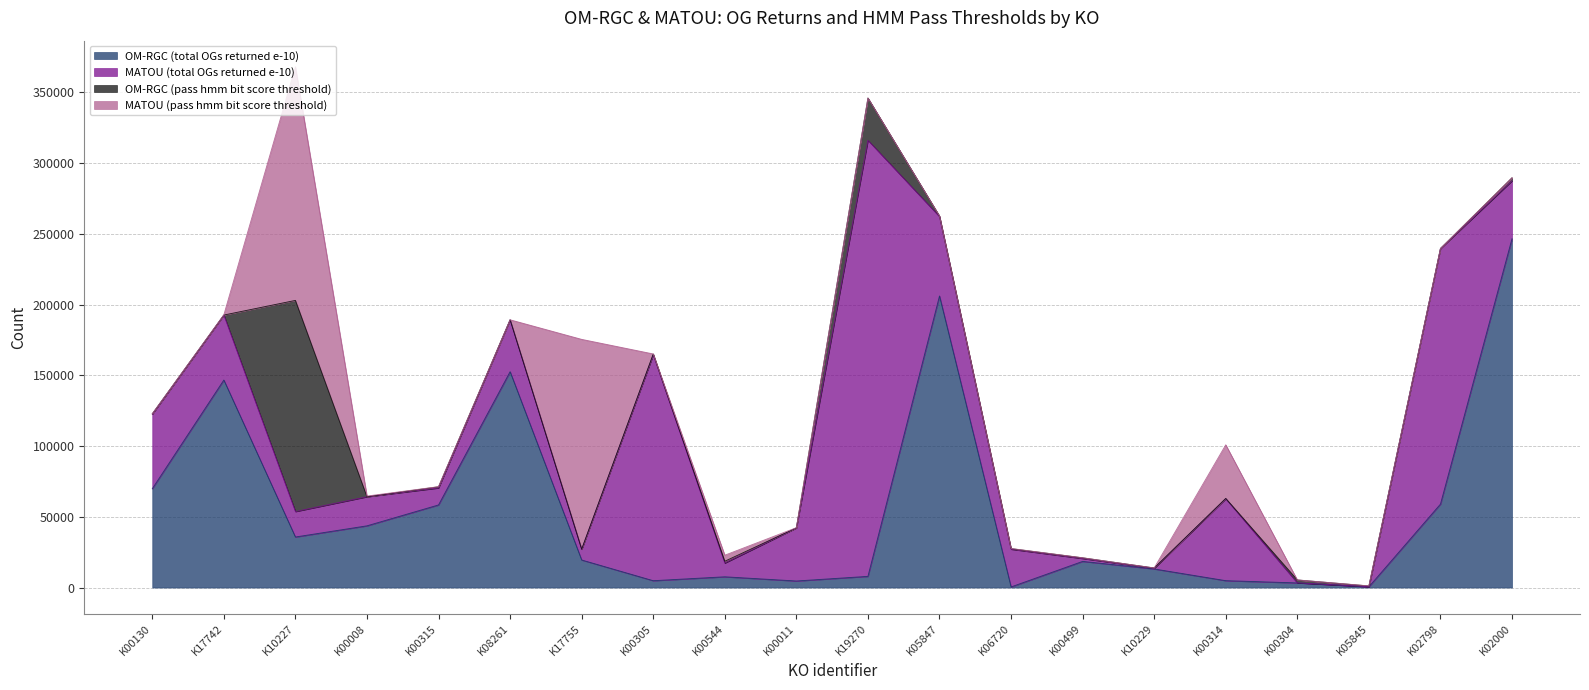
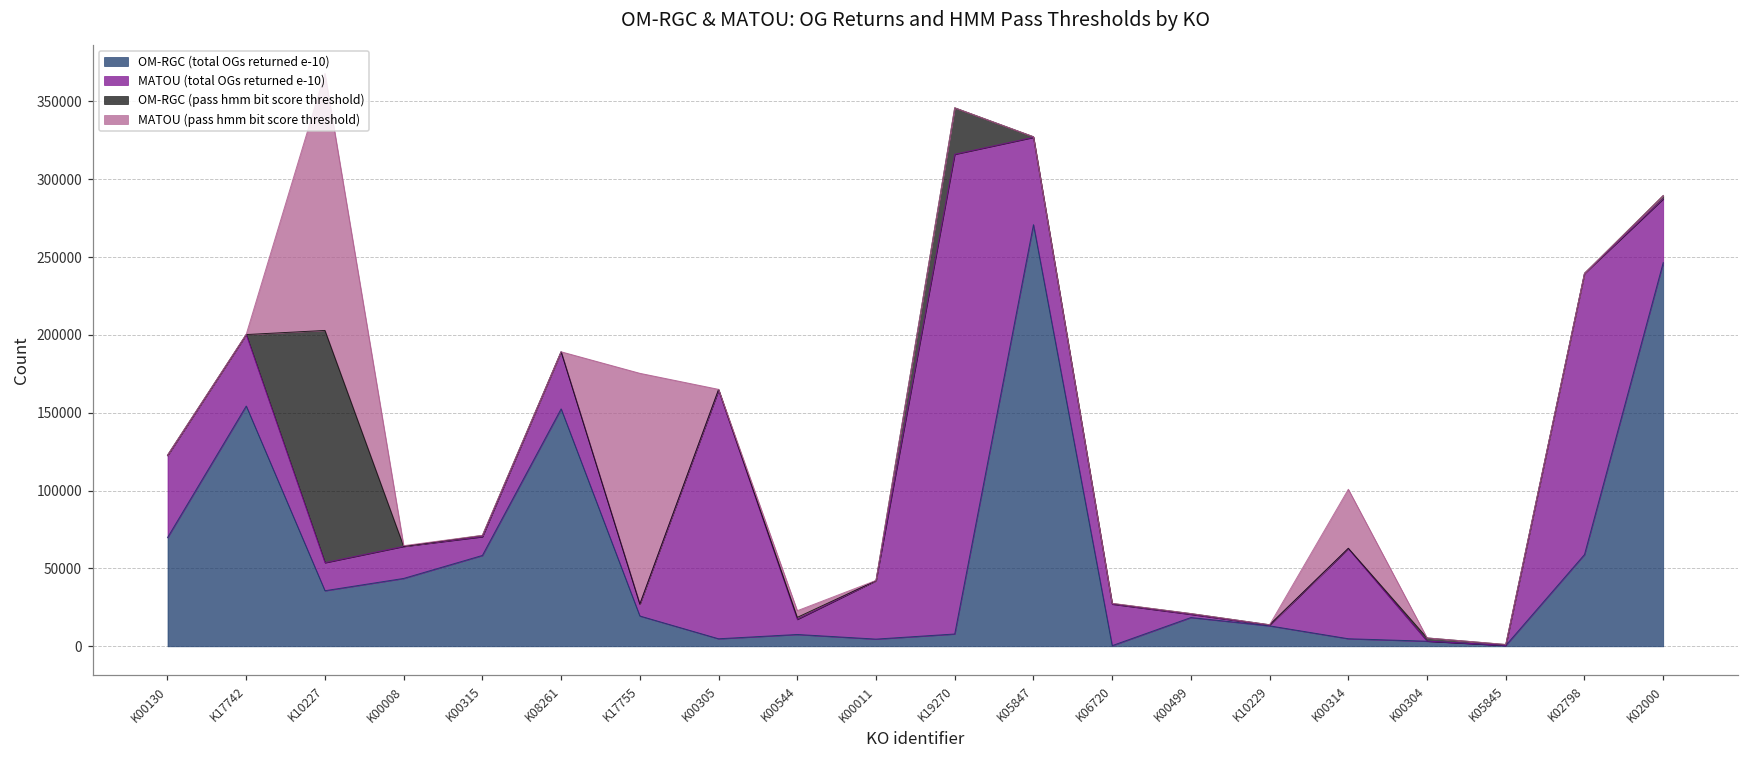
OM-RGC (total OGs returned e-10), K17742: 147000 -> 154000
OM-RGC (total OGs returned e-10), K05847: 206000 -> 271000
